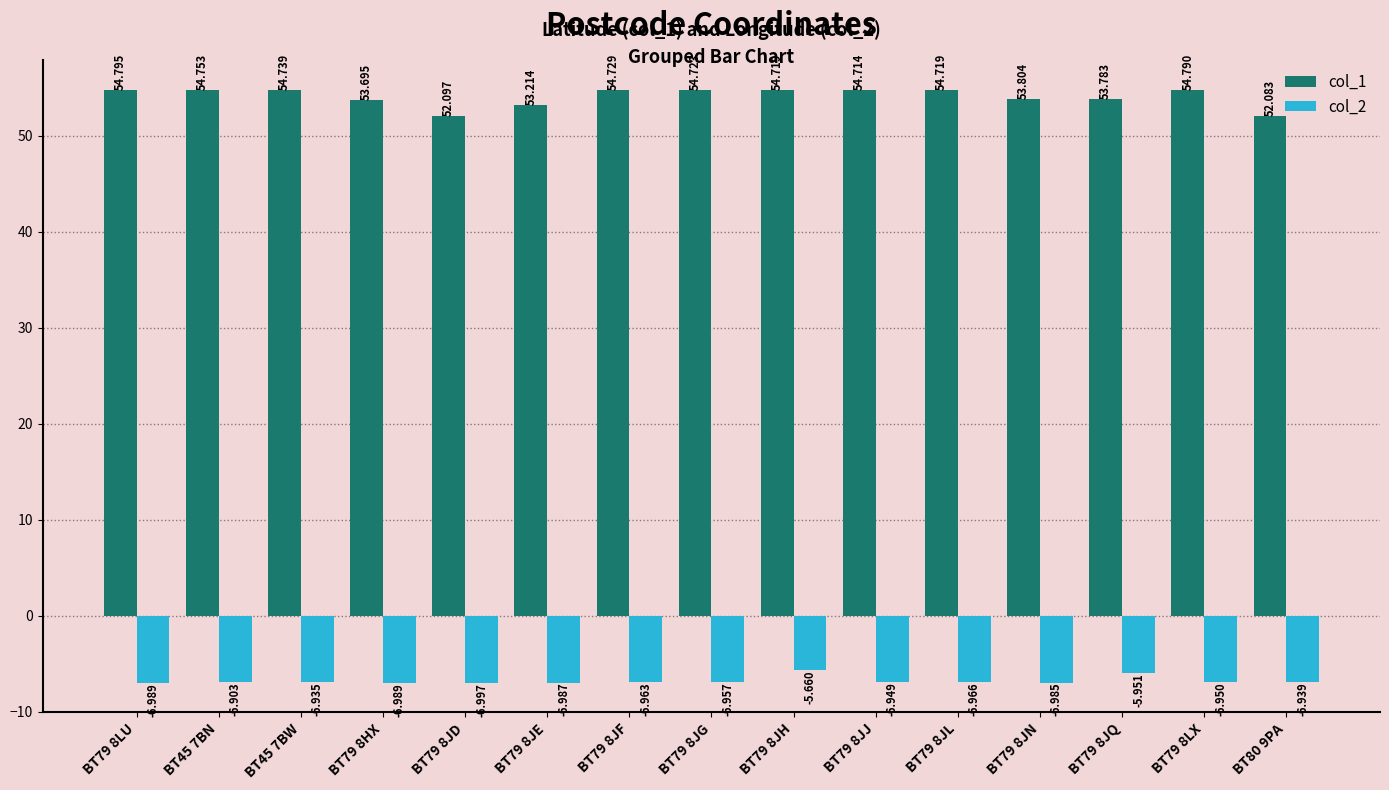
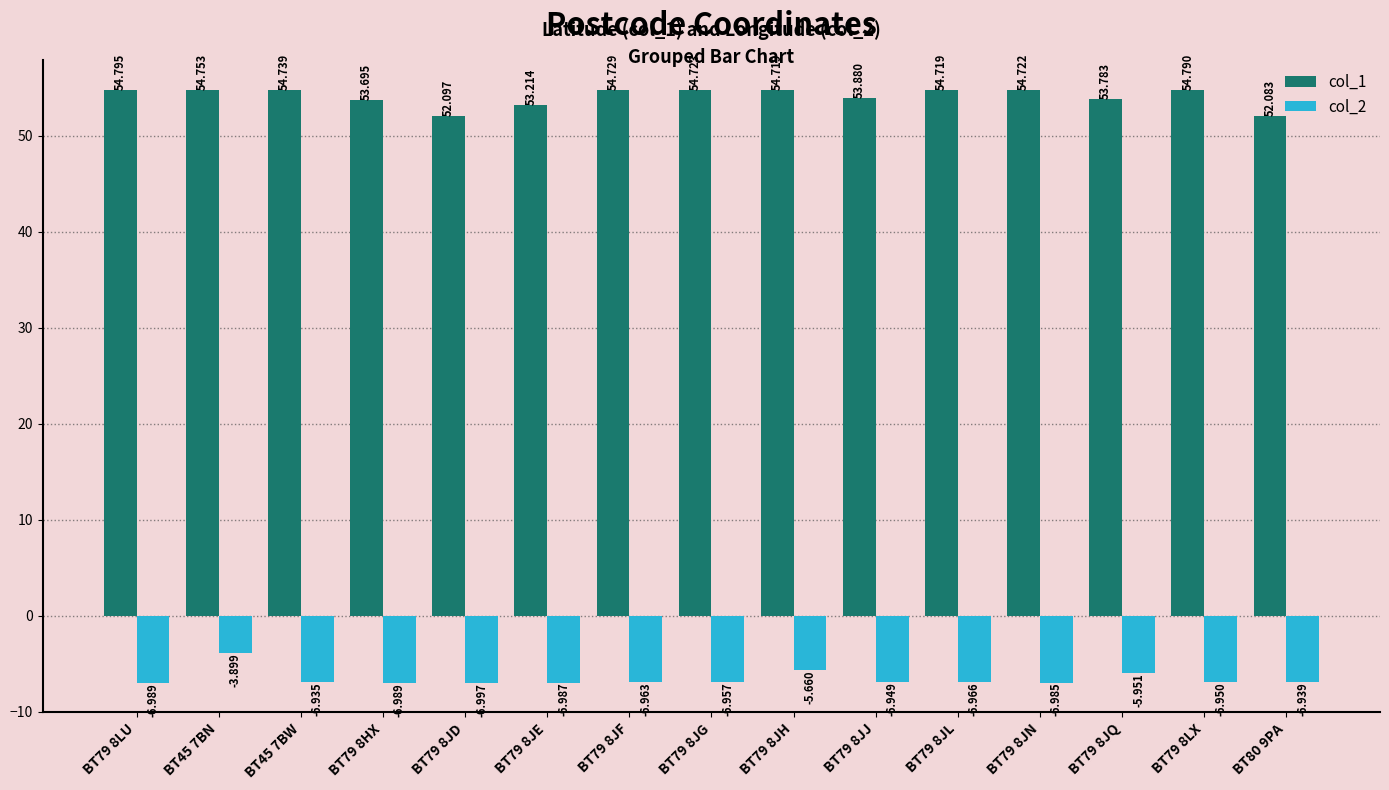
col_2, BT45 7BN: -6.903 -> -3.899
col_1, BT79 8JJ: 54.714 -> 53.880
col_1, BT79 8JN: 53.804 -> 54.722
